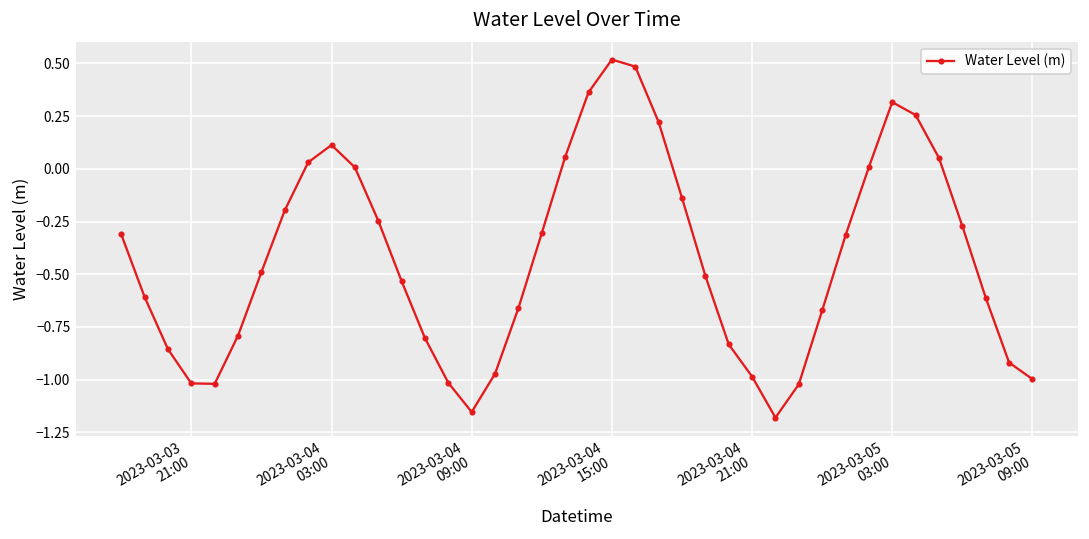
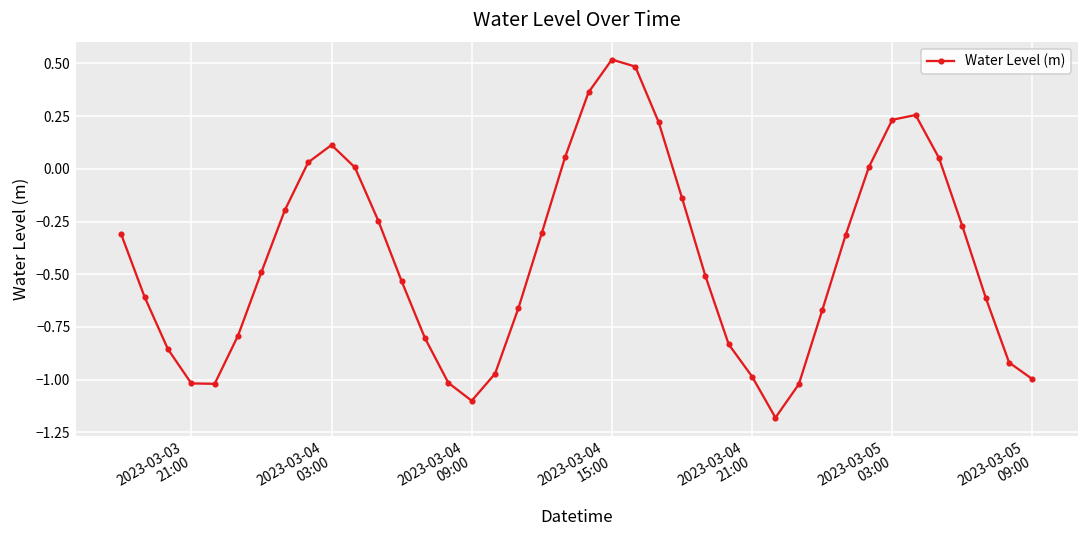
2023-03-04 09:00: -1.15 -> -1.10
2023-03-05 03:00: 0.32 -> 0.23
